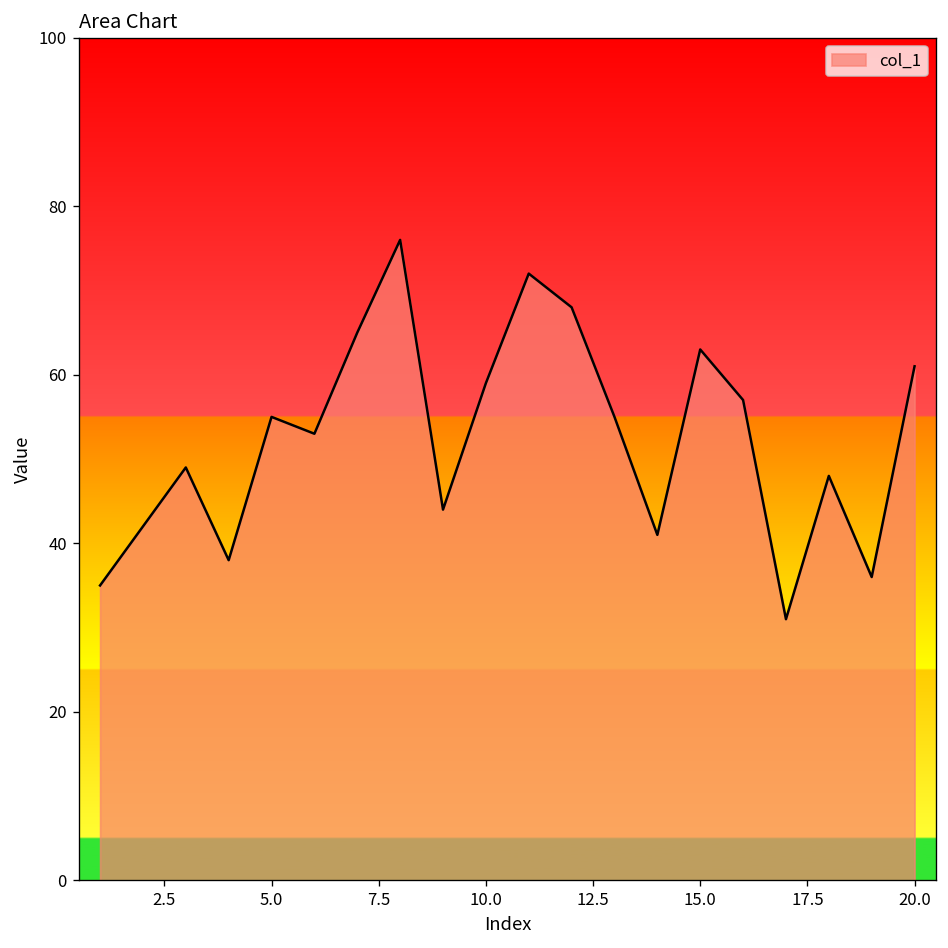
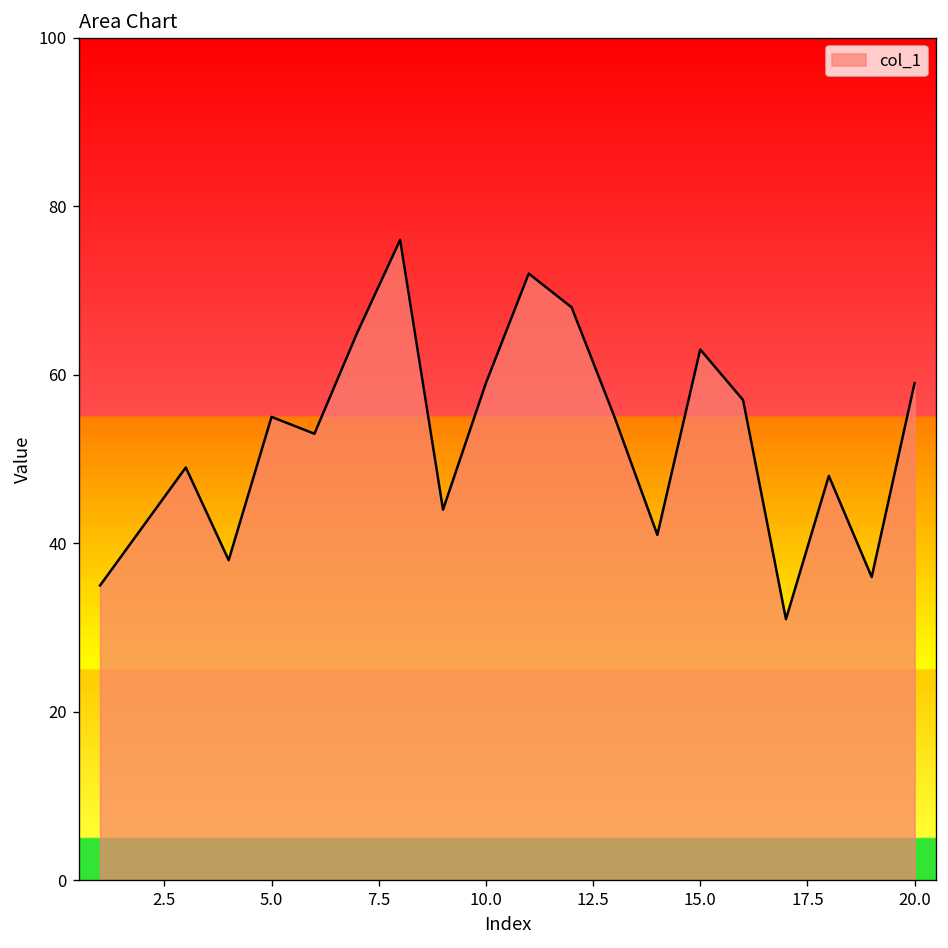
20.0: 61 -> 59
